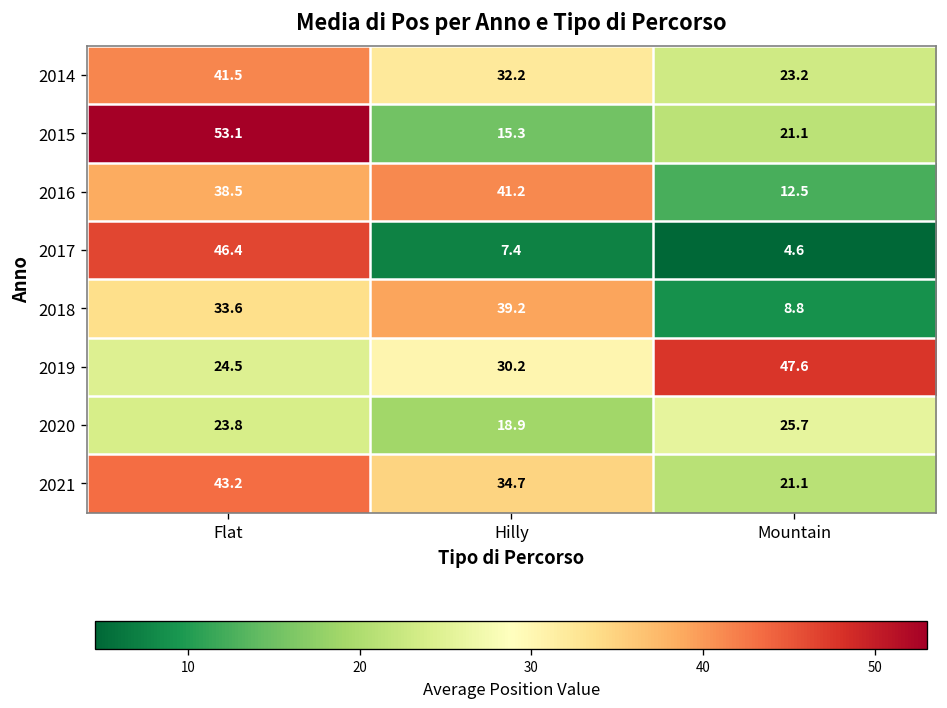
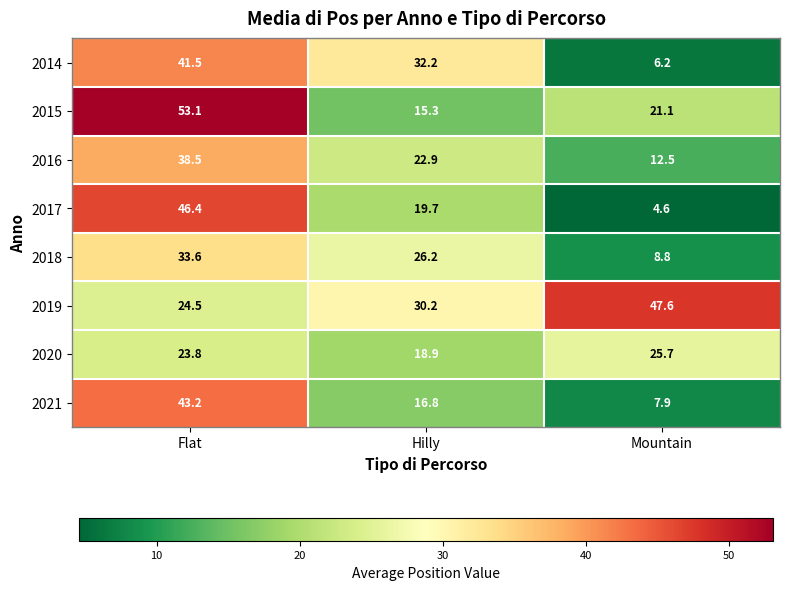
2014, Mountain: 23.2 -> 6.2
2016, Hilly: 41.2 -> 22.9
2017, Hilly: 7.4 -> 19.7
2018, Hilly: 39.2 -> 26.2
2021, Hilly: 34.7 -> 16.8
2021, Mountain: 21.1 -> 7.9
